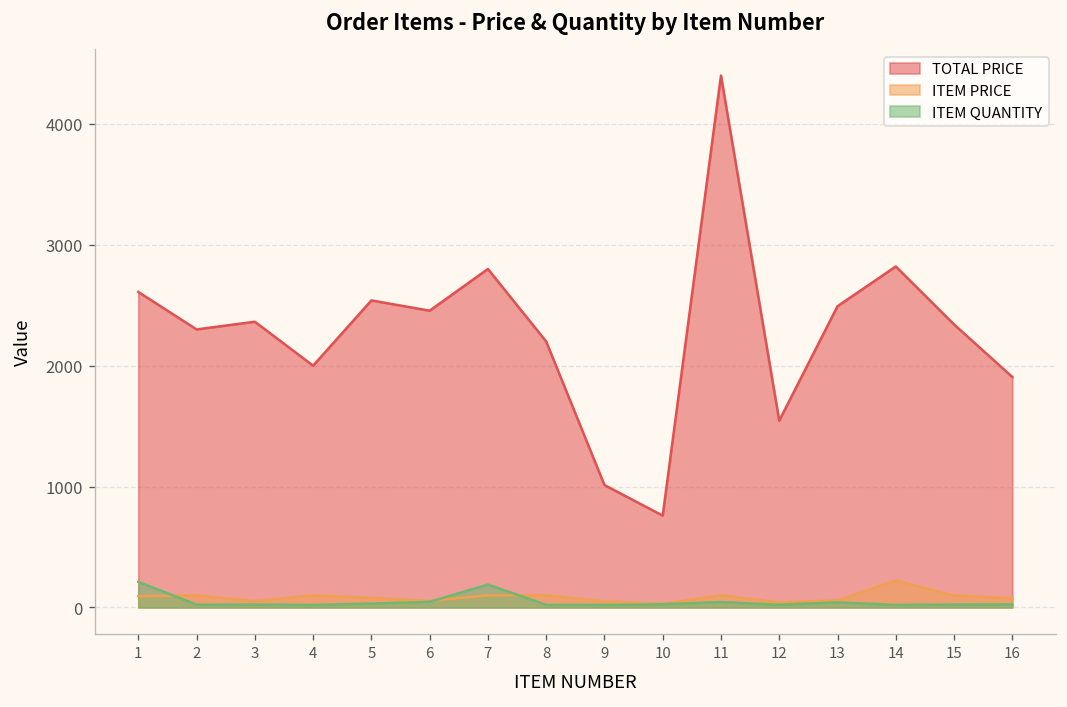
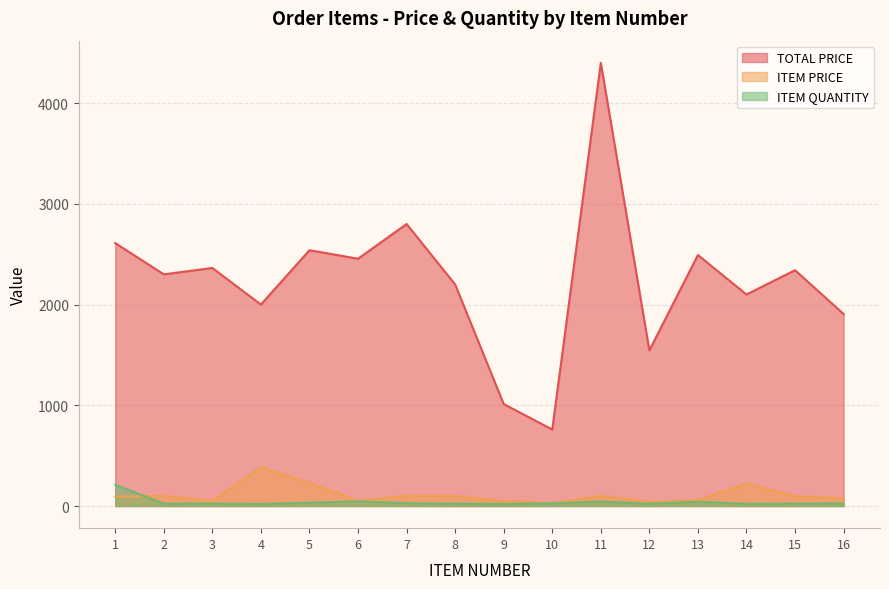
ITEM PRICE, 4: 100 -> 390
ITEM PRICE, 5: 80 -> 230
ITEM QUANTITY, 7: 190 -> 30
TOTAL PRICE, 14: 2820 -> 2100
